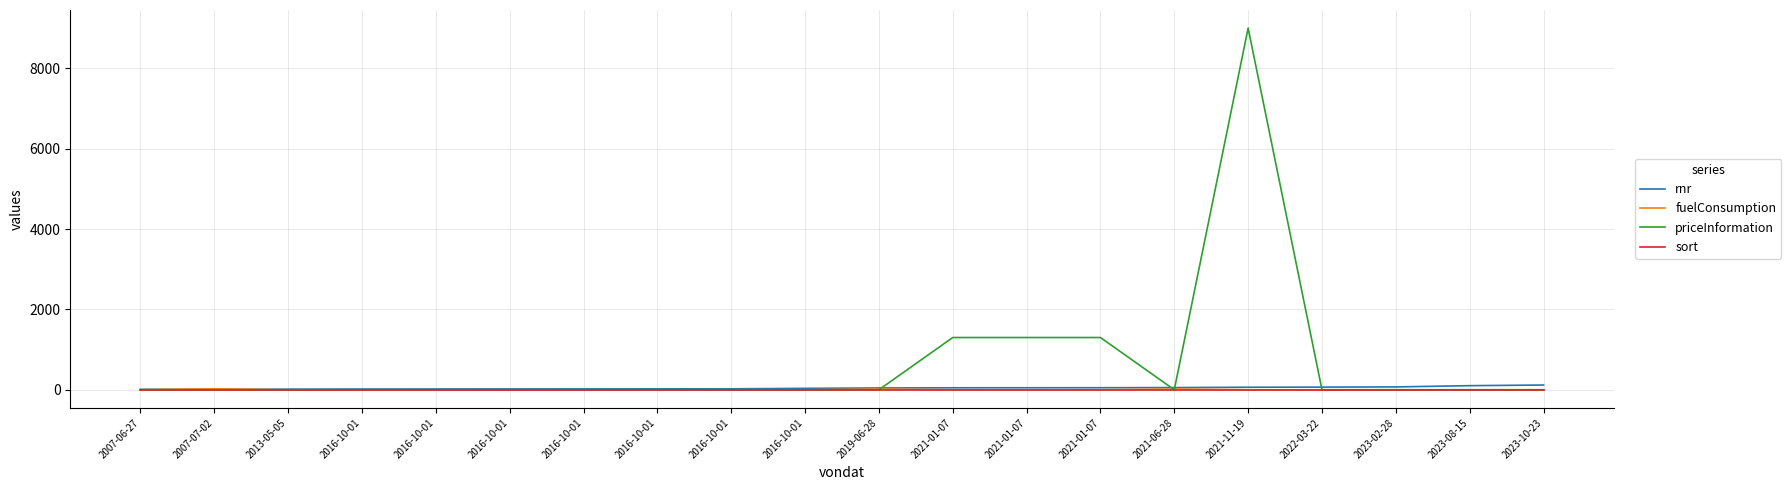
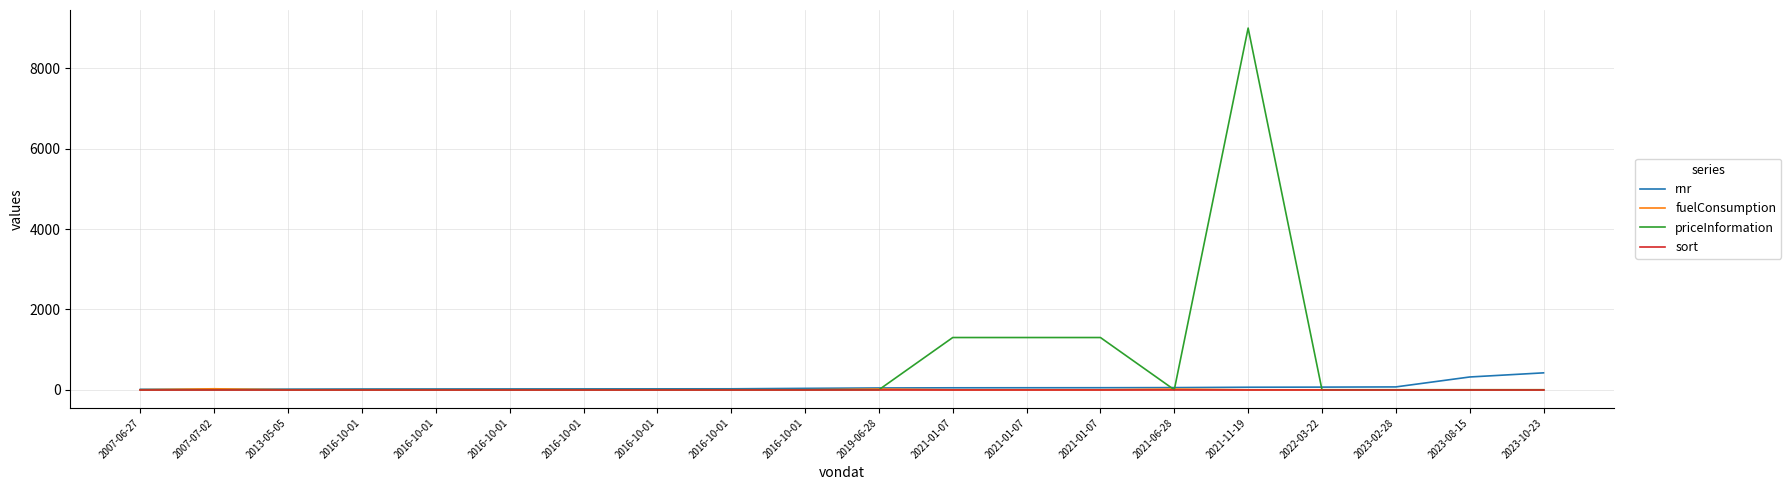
rnr, 2023-08-15: 100 -> 300
rnr, 2023-10-23: 100 -> 400
